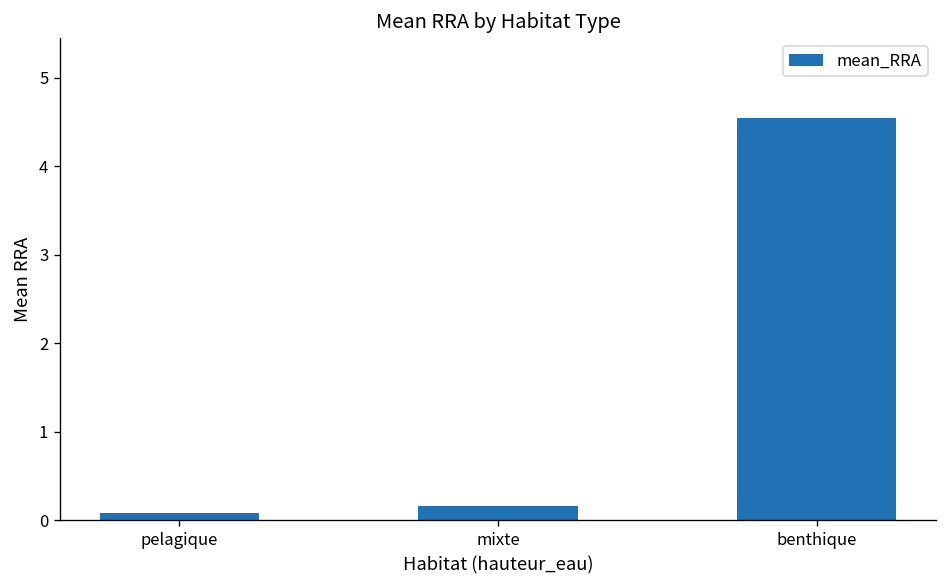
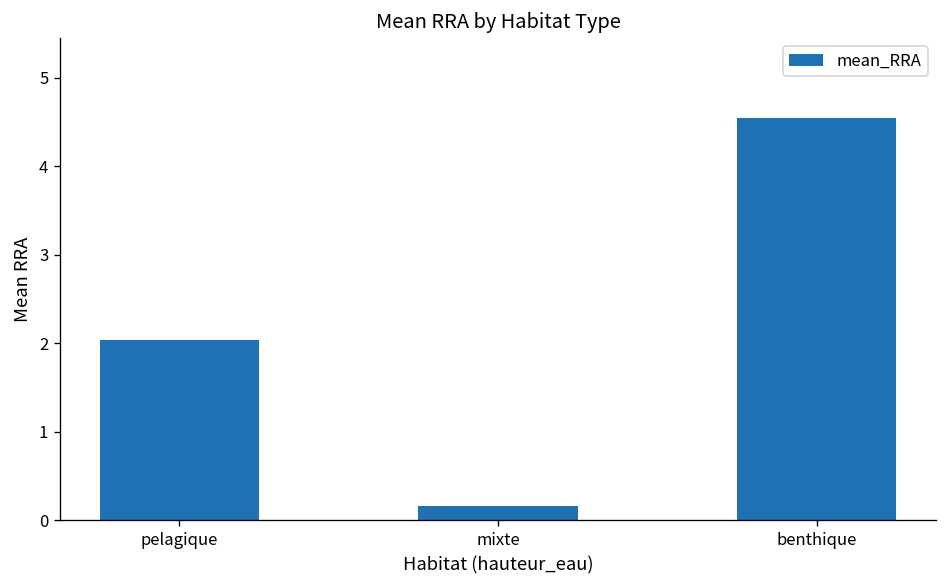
pelagique: 0.1 -> 2.0
